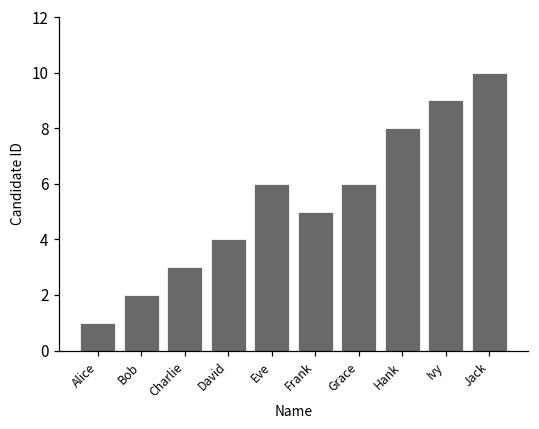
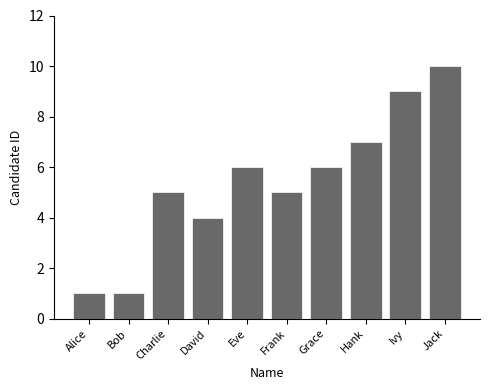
Bob: 2 -> 1
Charlie: 3 -> 5
Hank: 8 -> 7
